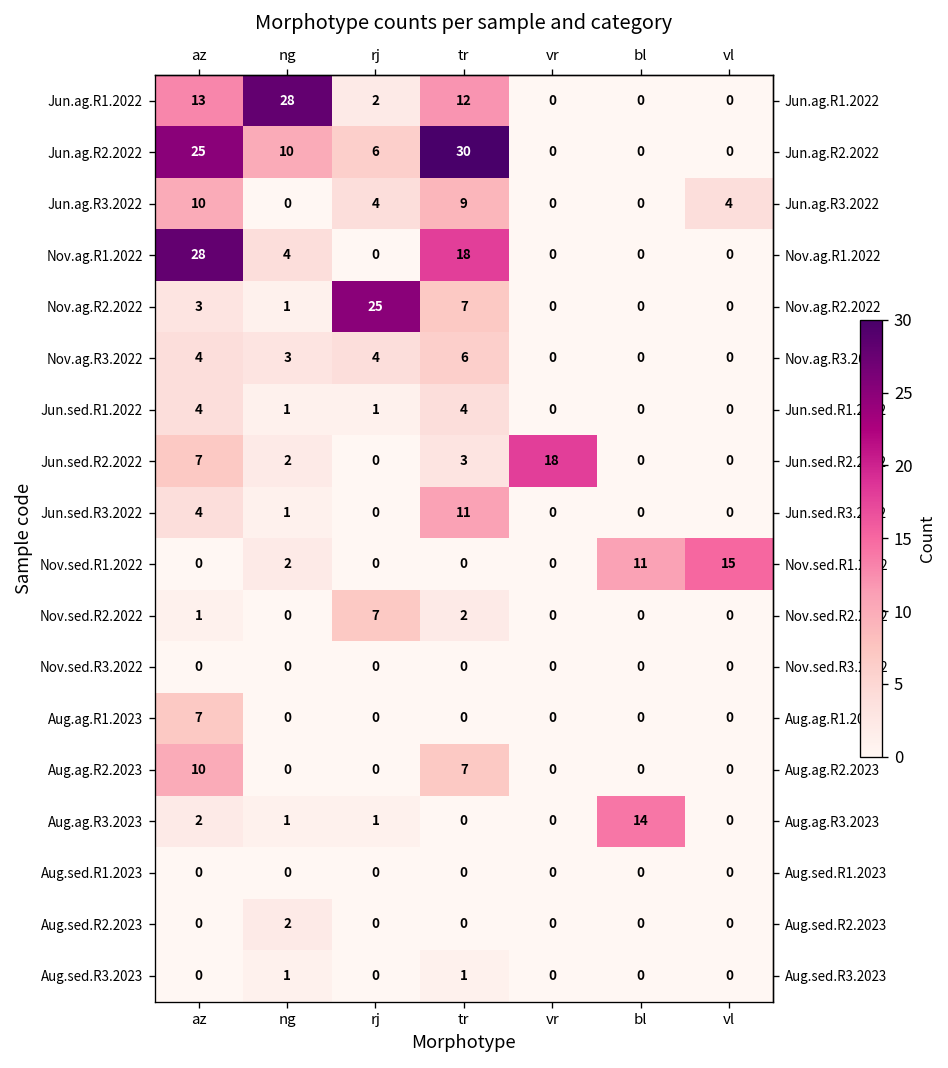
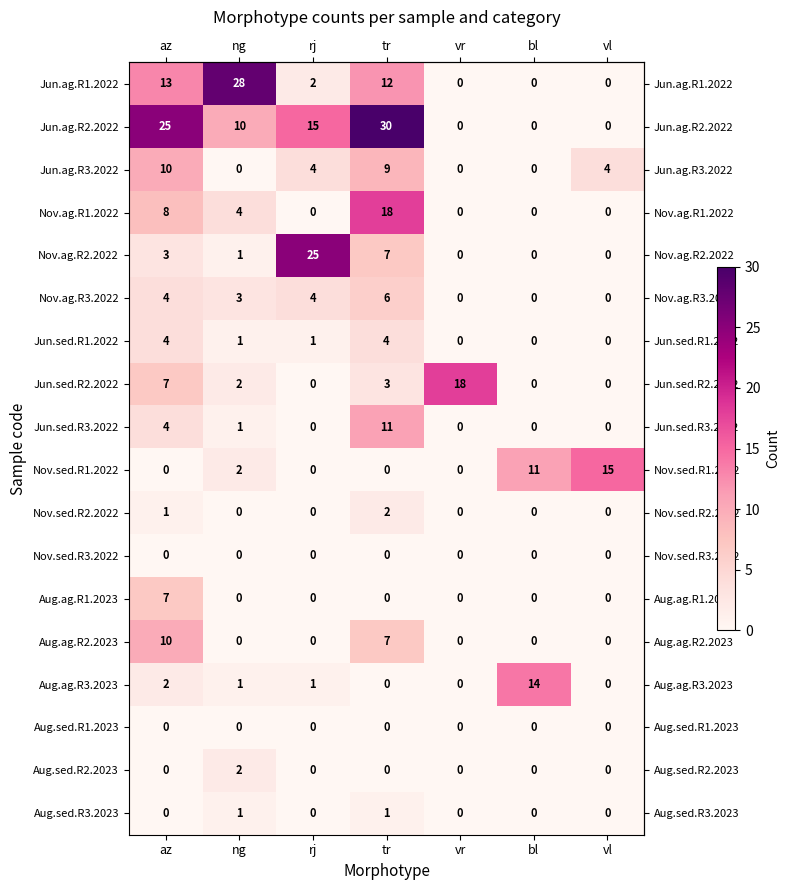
Jun.ag.R2.2022, rj: 6 -> 15
Nov.ag.R1.2022, az: 28 -> 8
Nov.sed.R2.2022, rj: 7 -> 0
